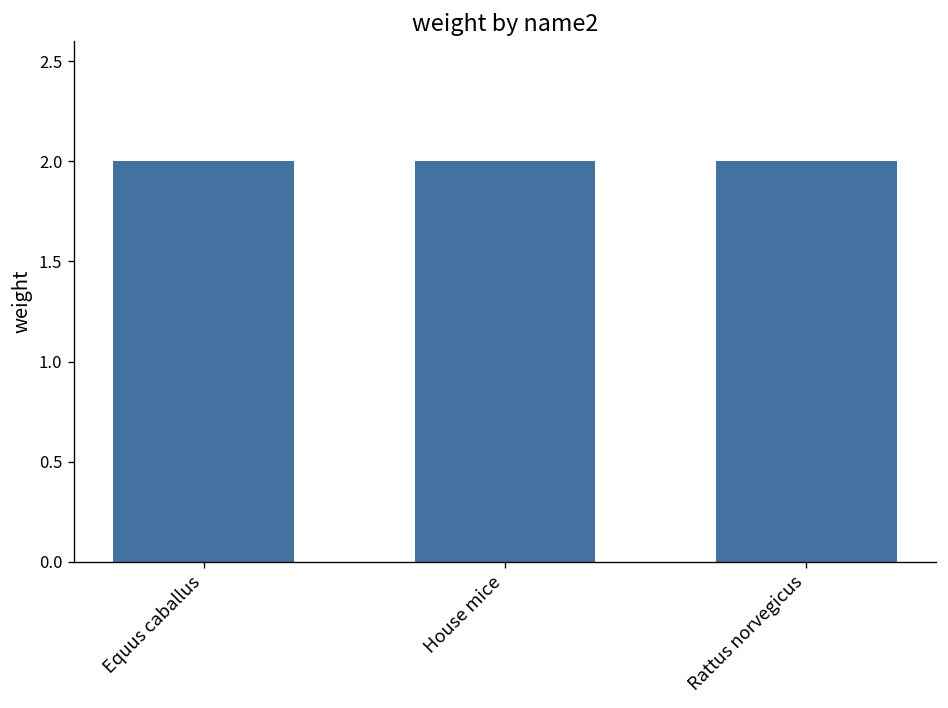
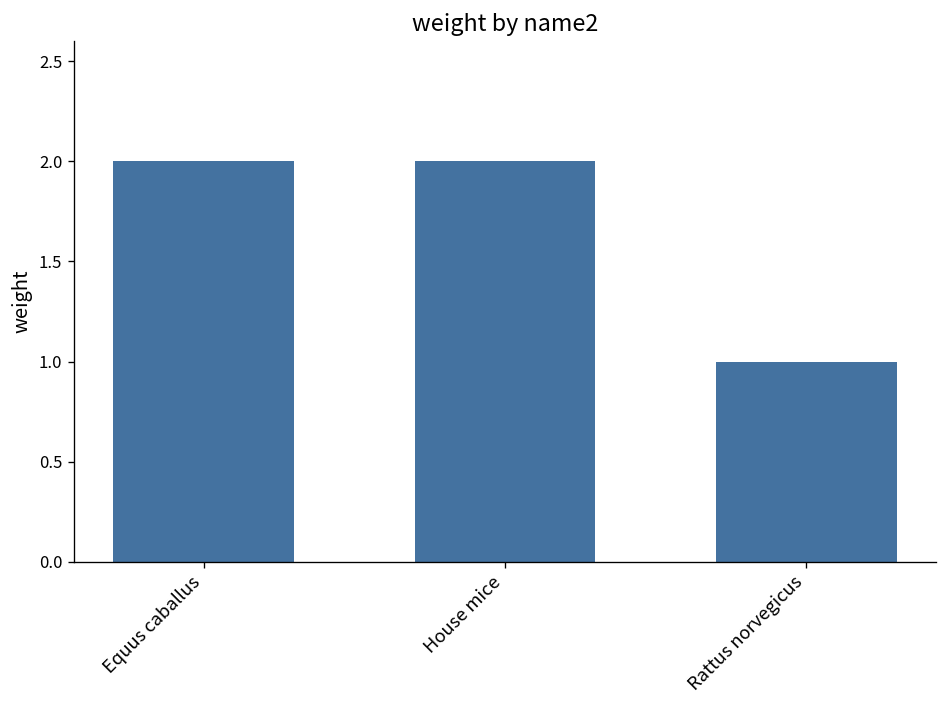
Rattus norvegicus: 2 -> 1
